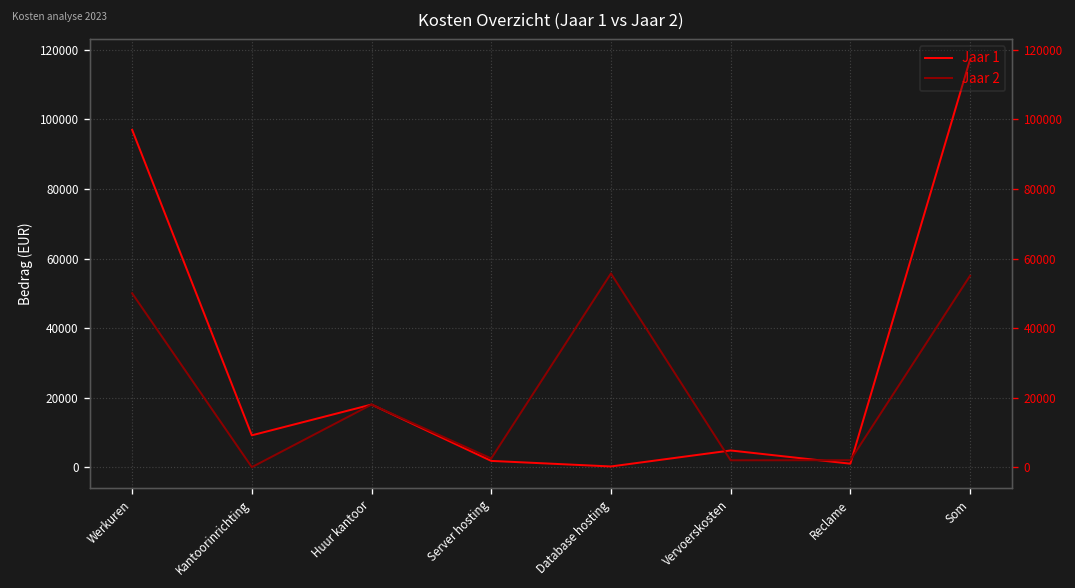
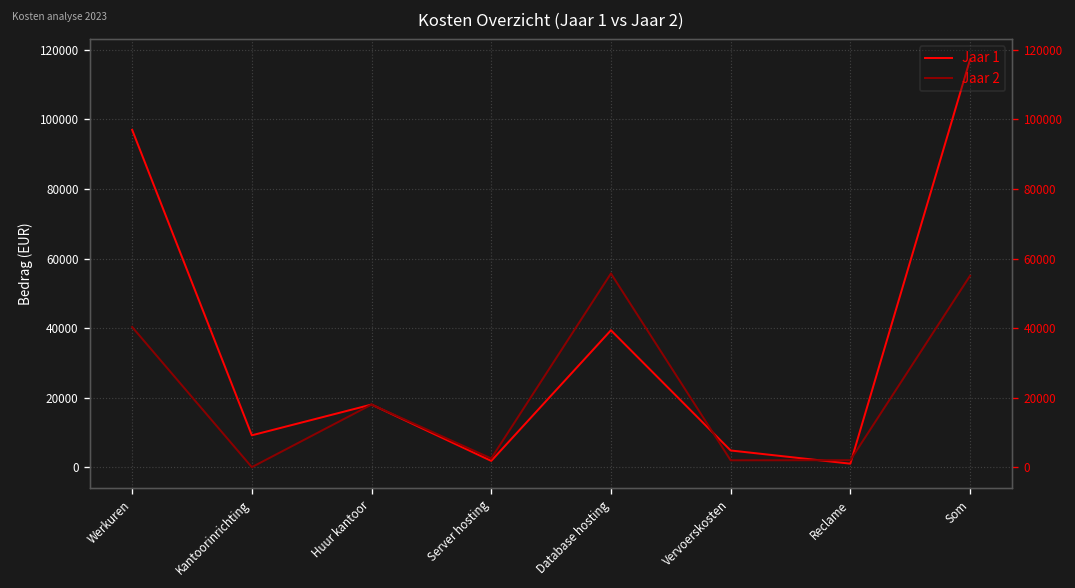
Jaar 2, Werkuren: 50000 -> 40000
Jaar 1, Database hosting: 0 -> 39000
